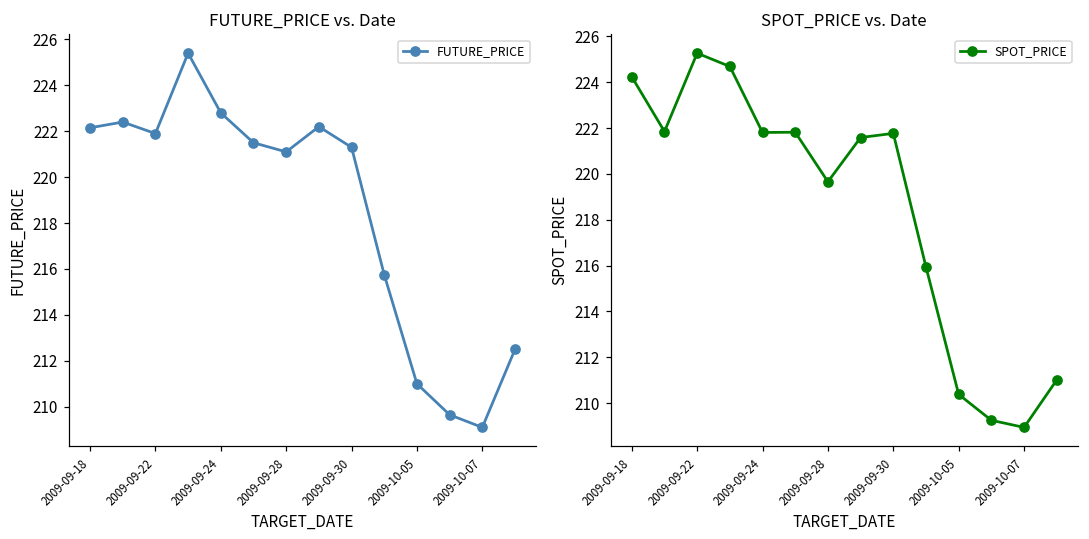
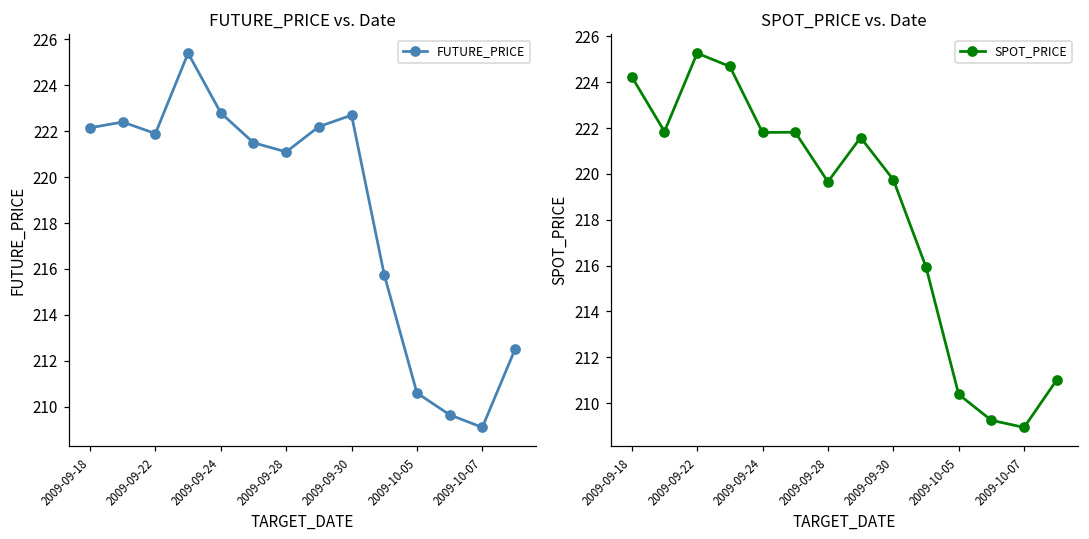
FUTURE_PRICE vs. Date, 2009-09-30: 221.3 -> 222.7
FUTURE_PRICE vs. Date, 2009-10-05: 211.0 -> 210.6
SPOT_PRICE vs. Date, 2009-09-30: 221.8 -> 219.8
